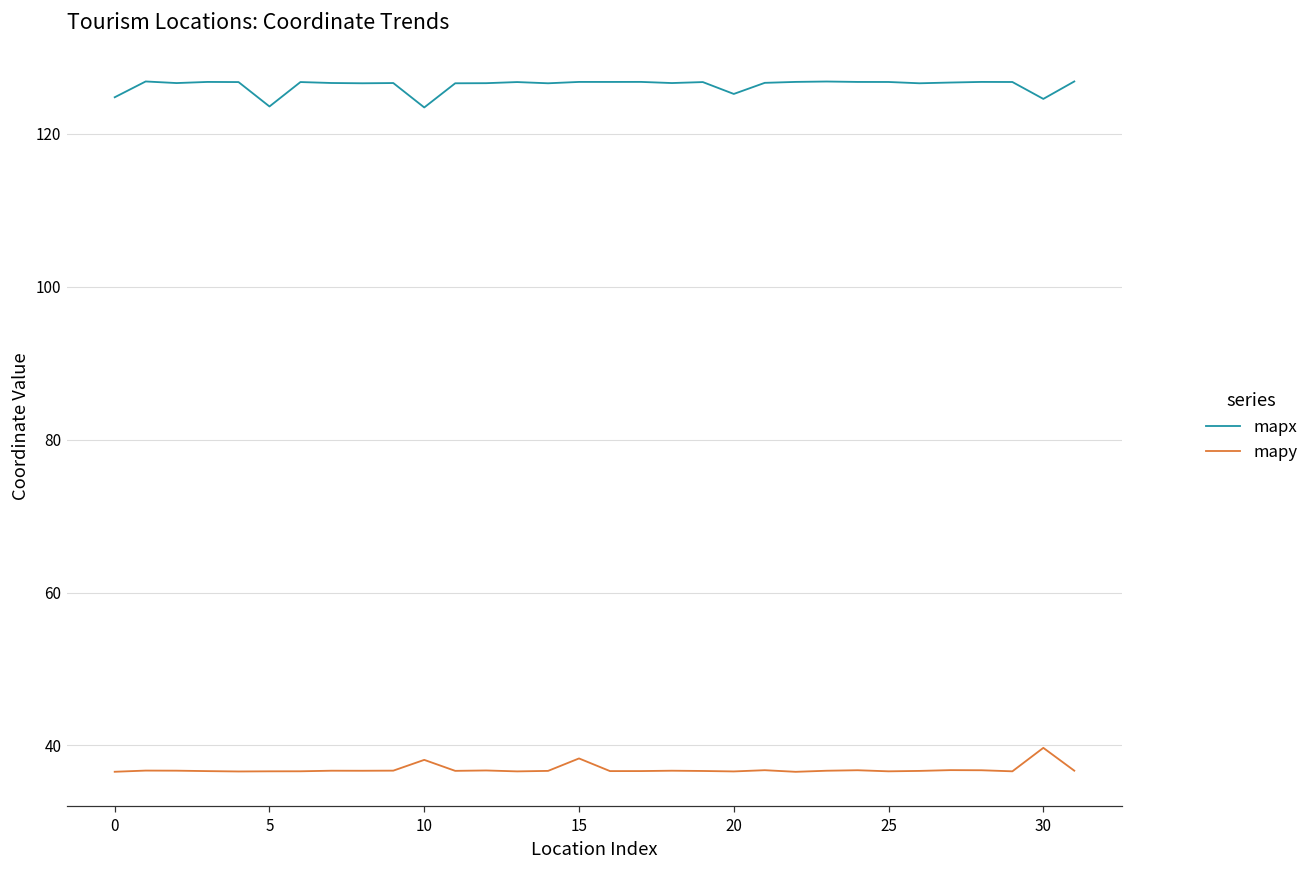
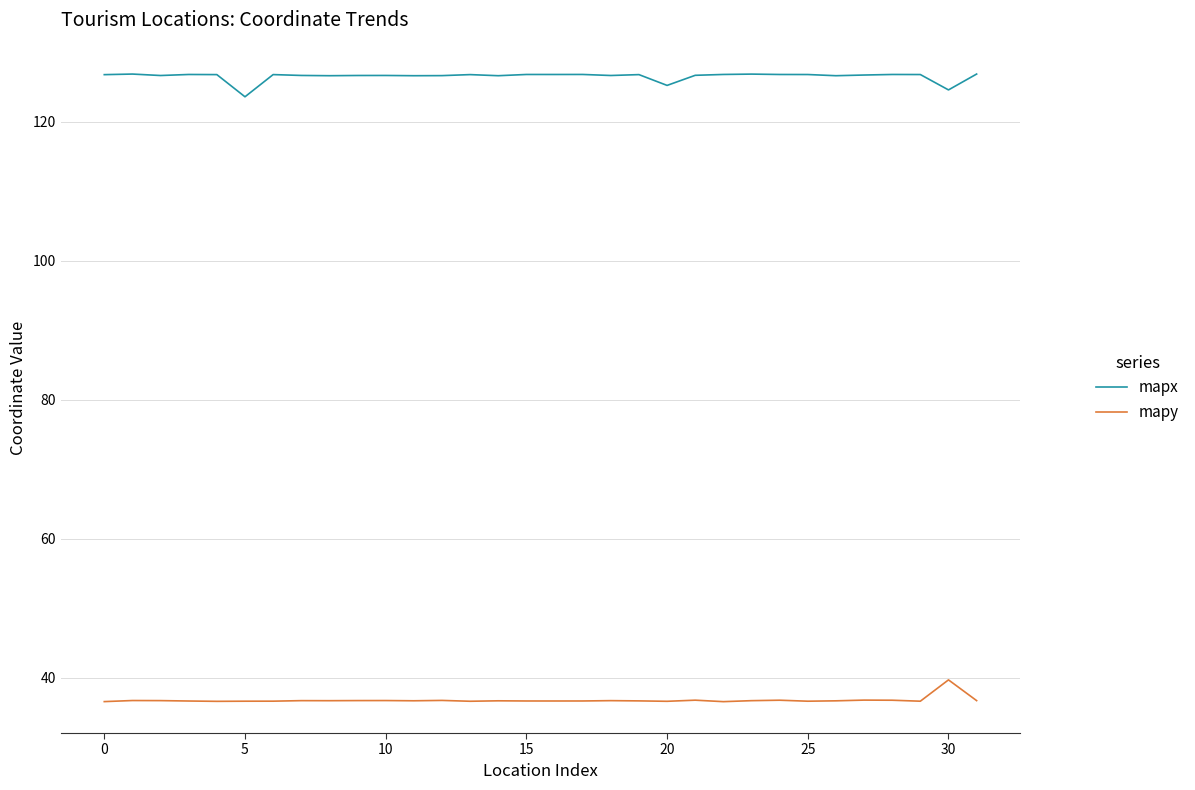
mapx, 0: 125 -> 127
mapx, 10: 123 -> 127
mapy, 10: 38 -> 37
mapy, 15: 38 -> 37
